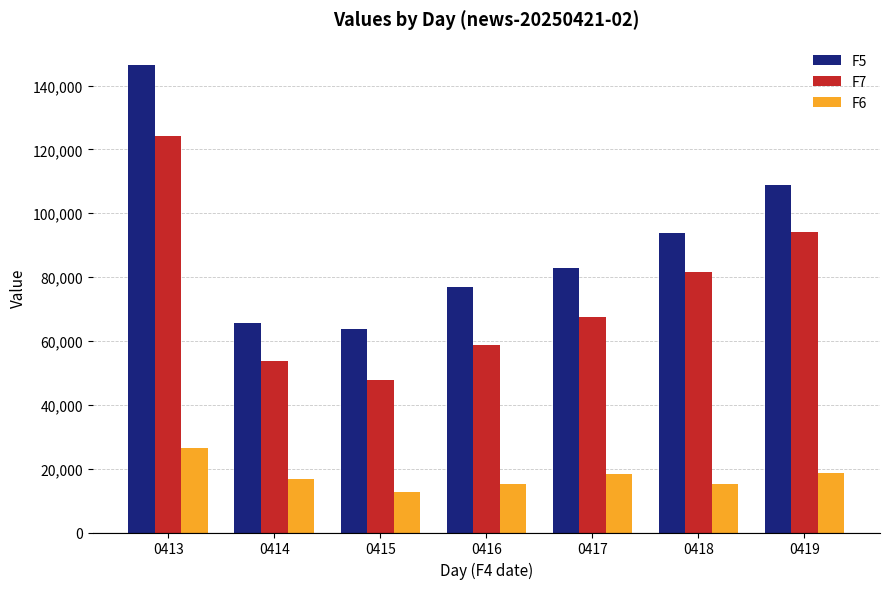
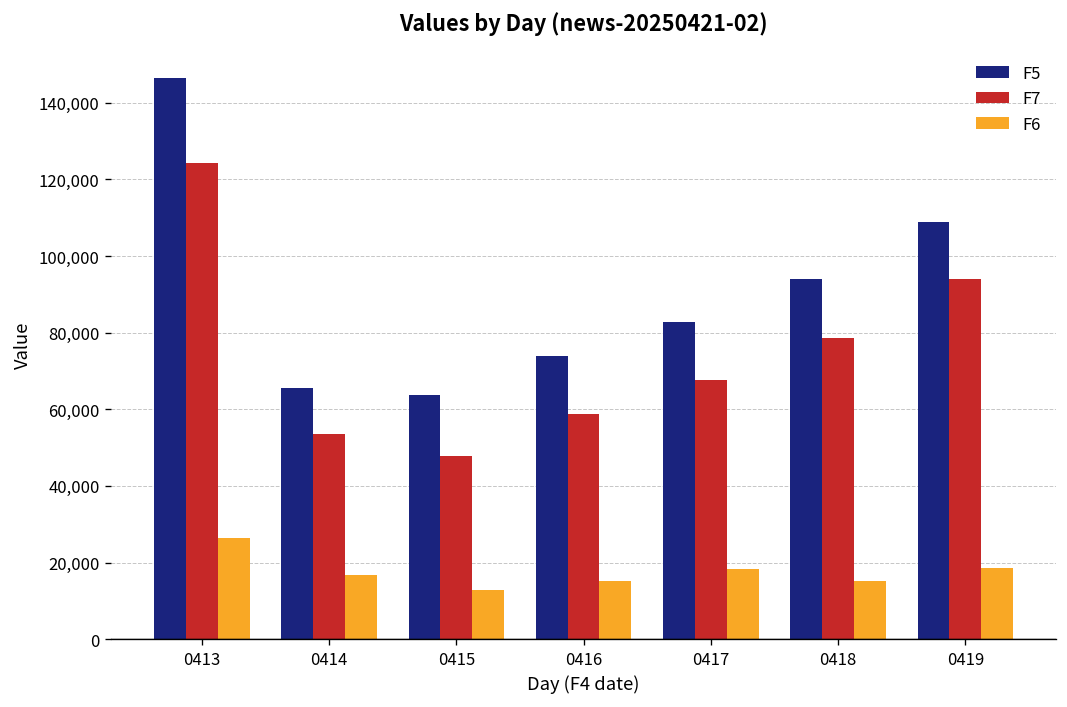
F5, 0416: 77,000 -> 74,000
F7, 0418: 82,000 -> 79,000
